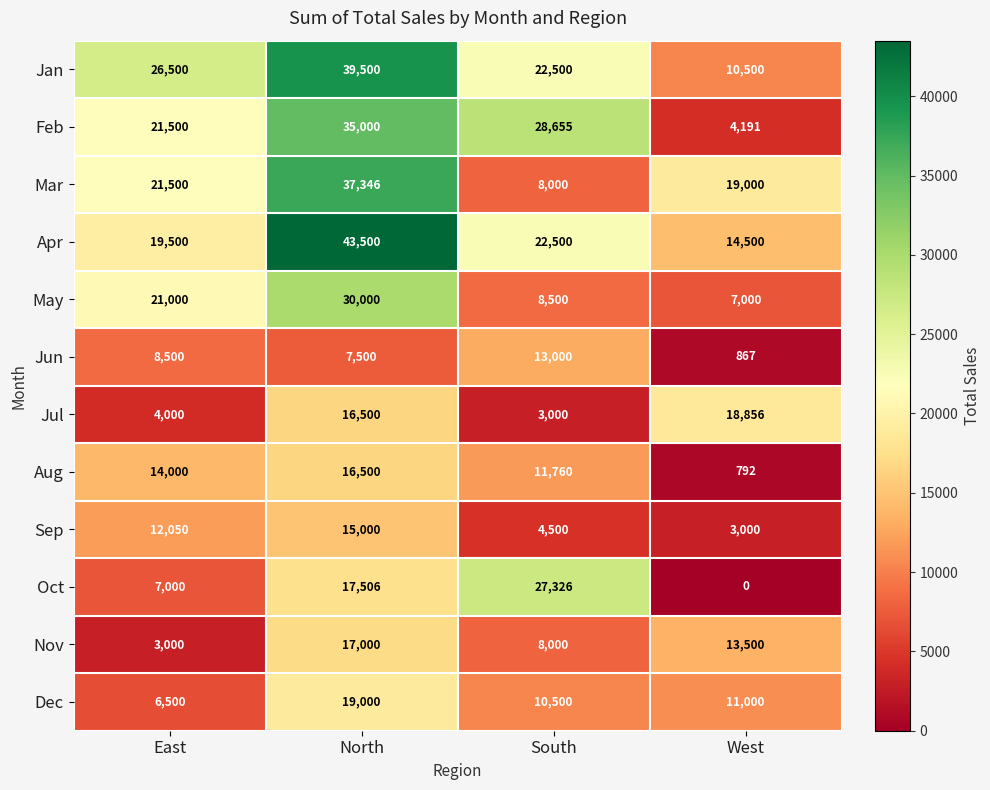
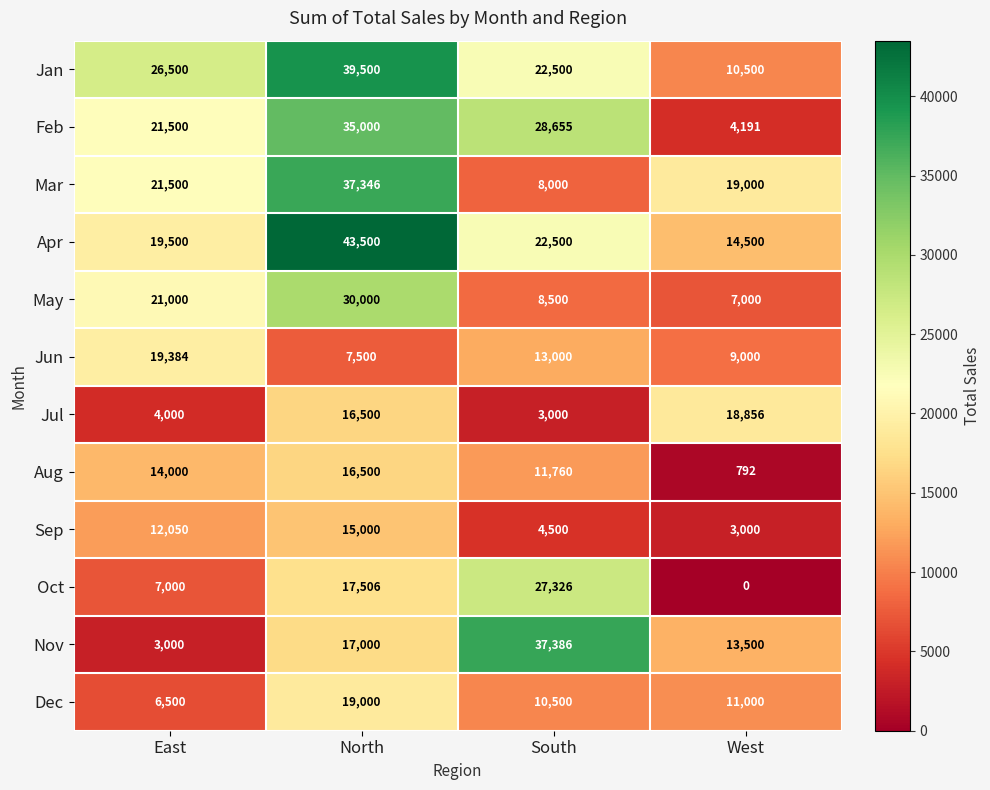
Jun, East: 8,500 -> 19,384
Jun, West: 867 -> 9,000
Nov, South: 8,000 -> 37,386
